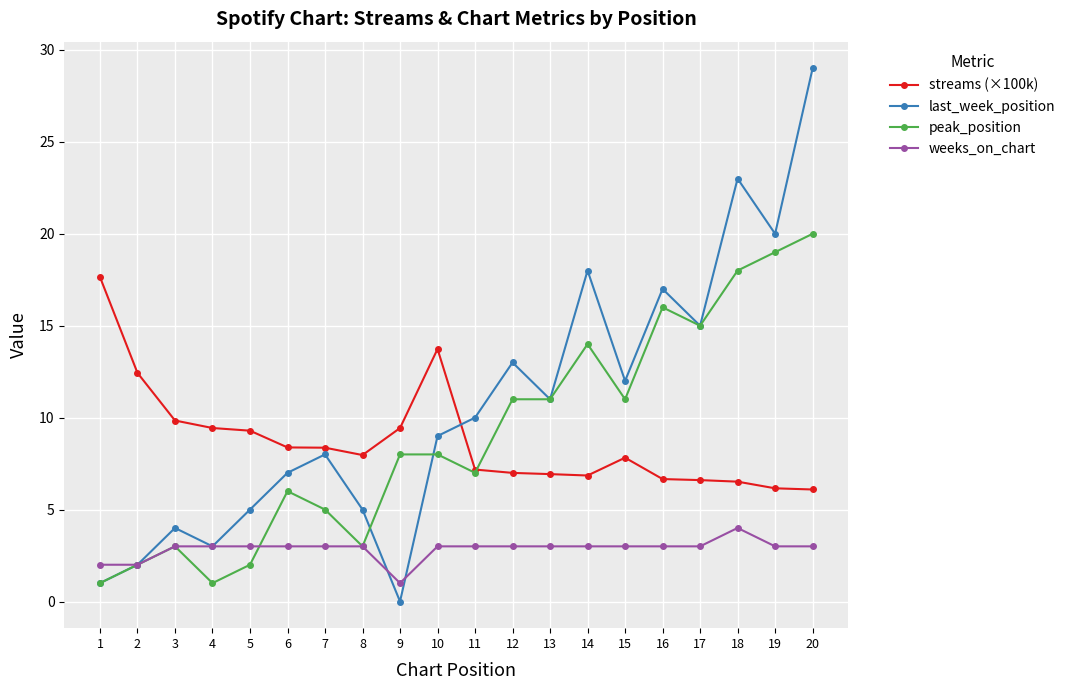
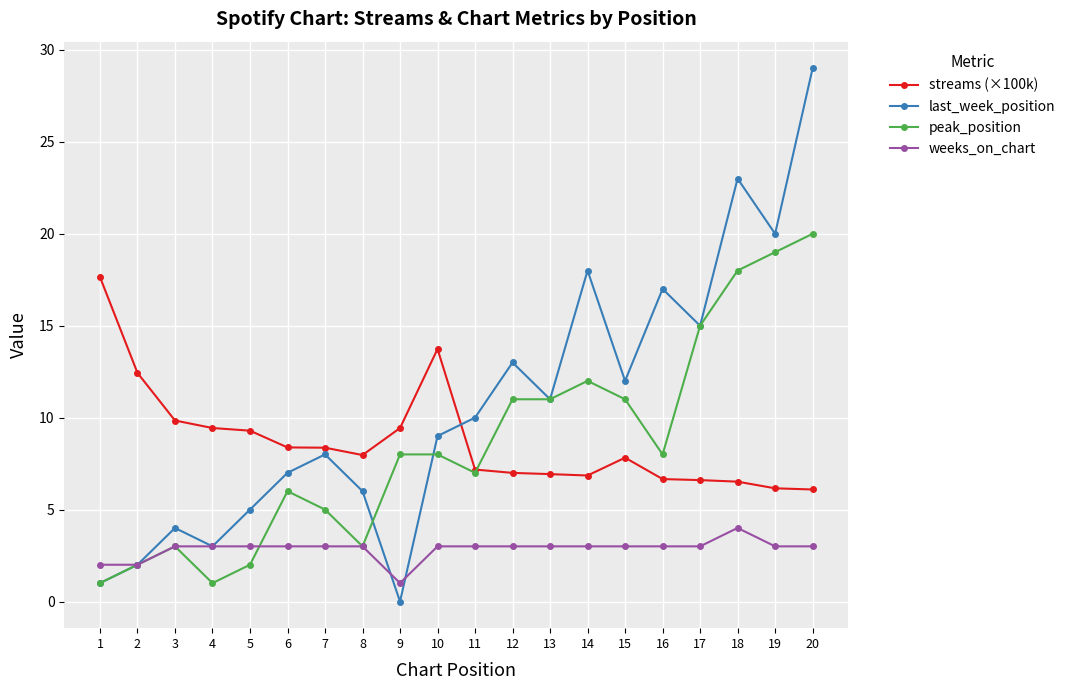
last_week_position, 8: 5 -> 6
peak_position, 14: 14 -> 12
peak_position, 16: 16 -> 8
